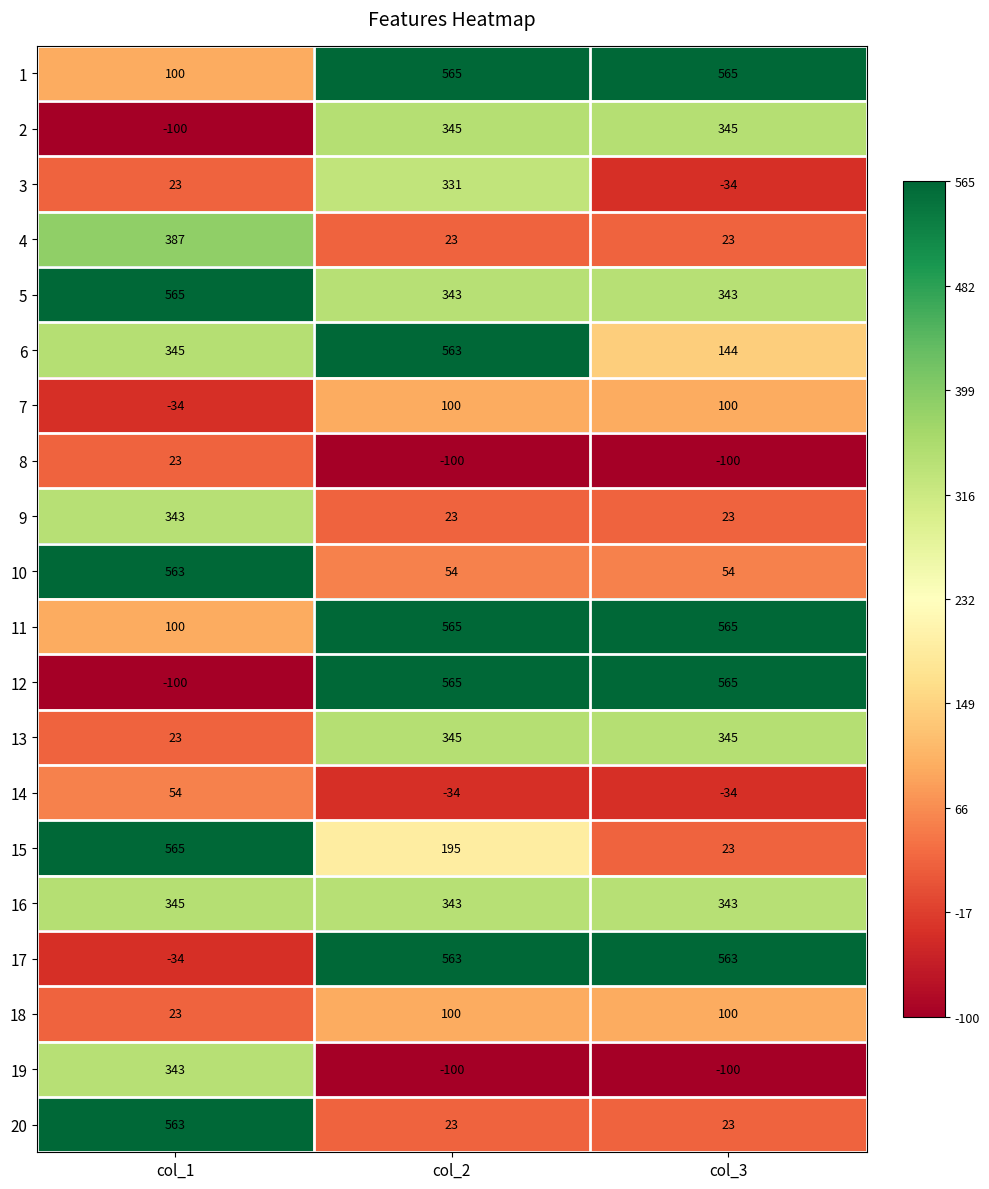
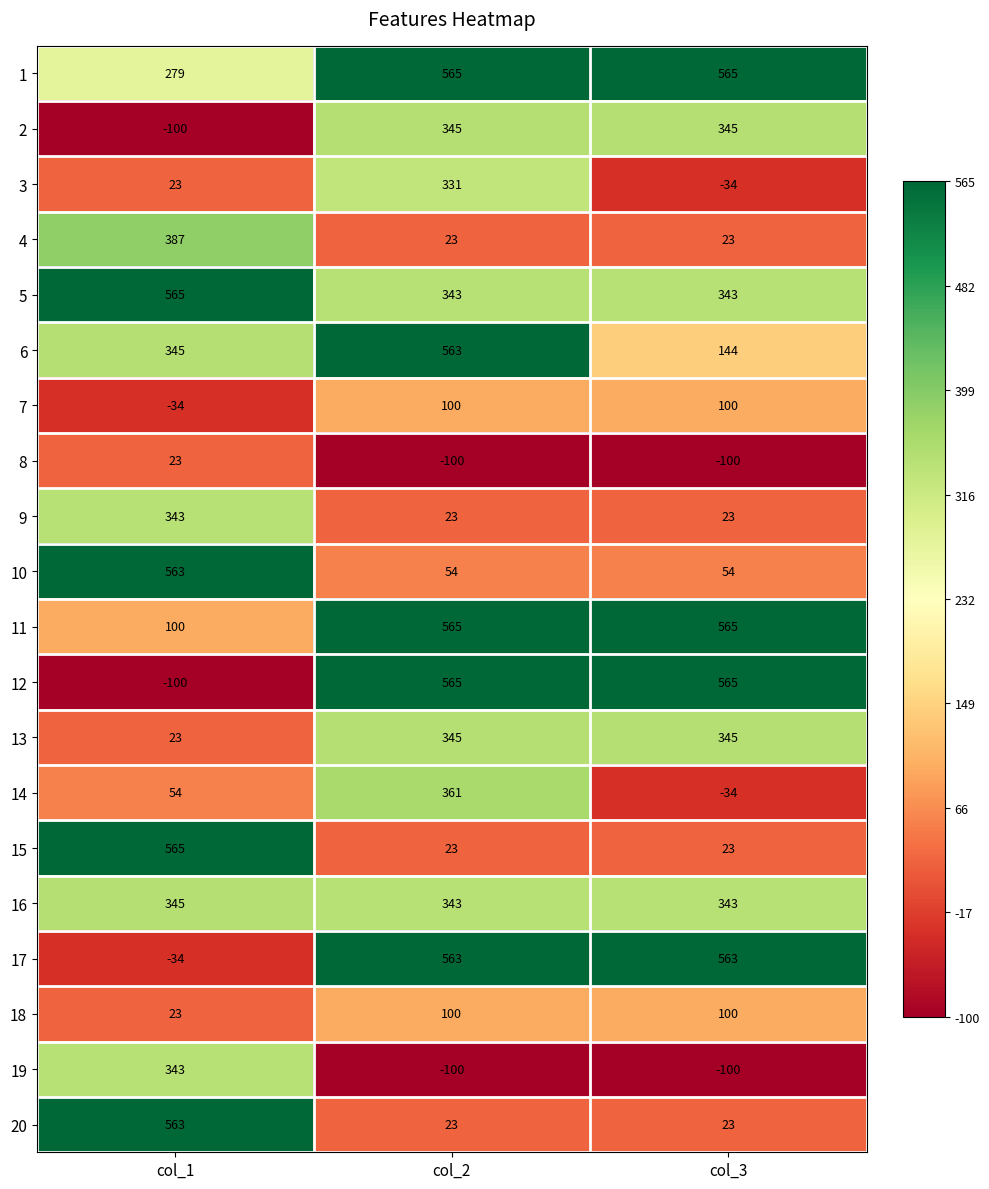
1, col_1: 100 -> 279
14, col_2: -34 -> 361
15, col_2: 195 -> 23
